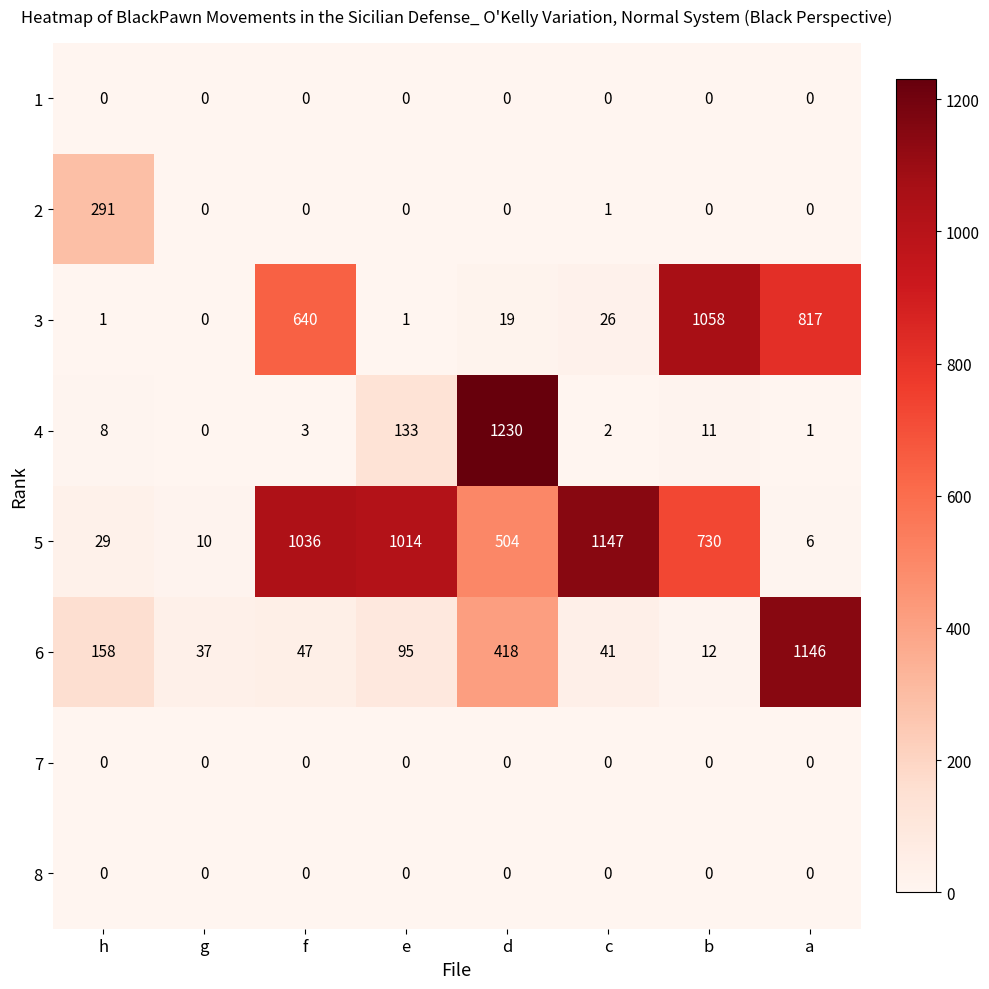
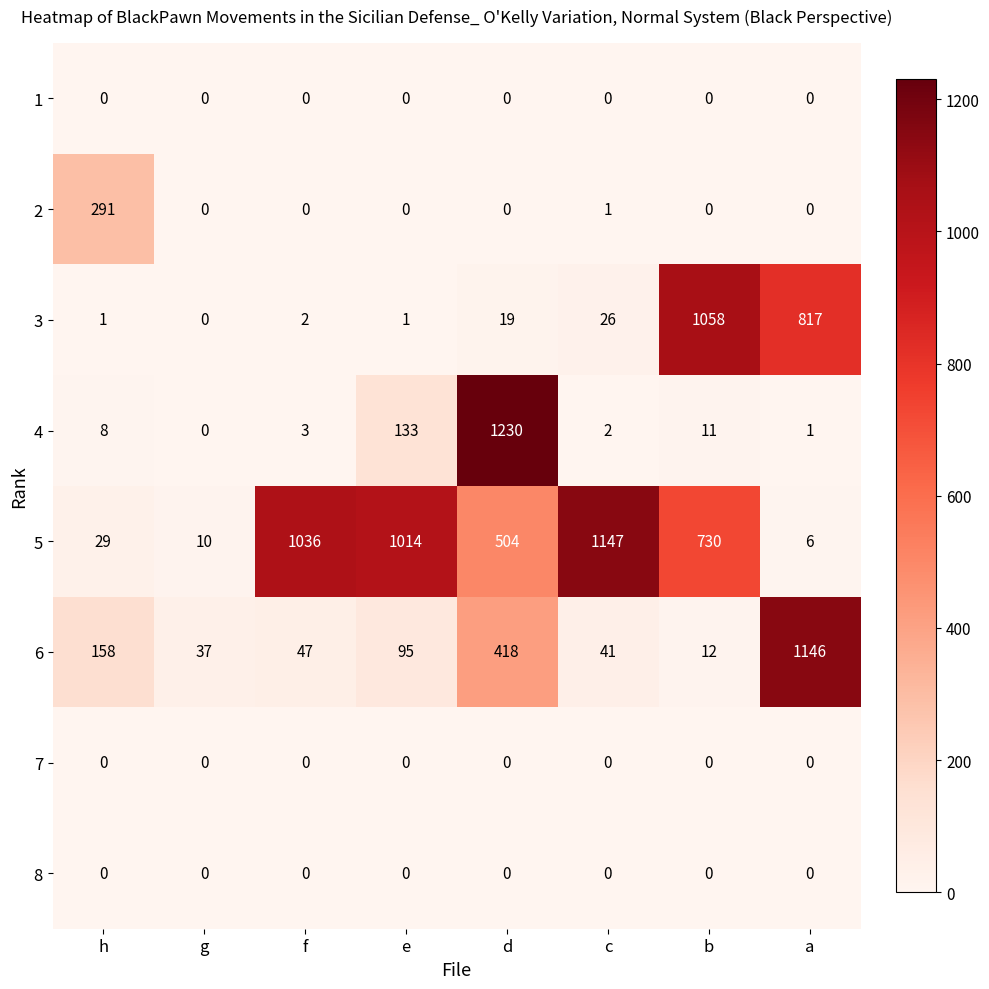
3, f: 640 -> 2
